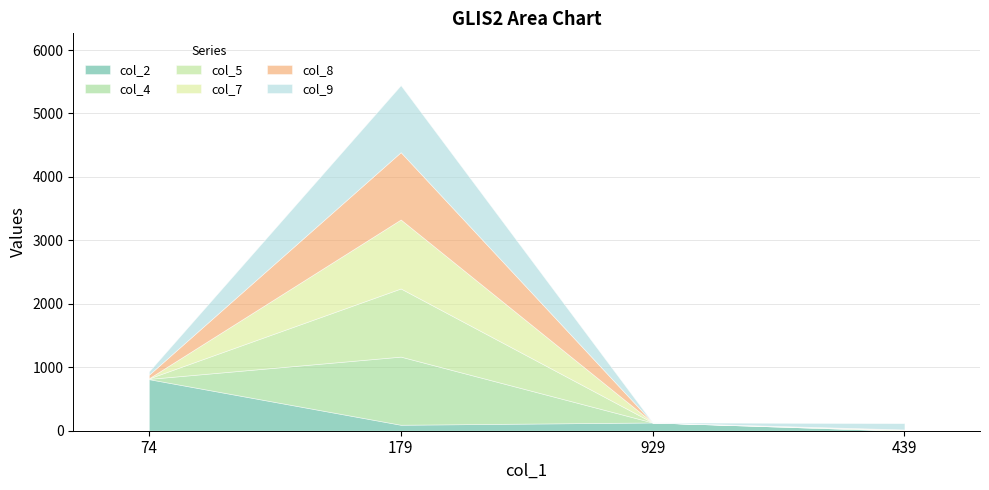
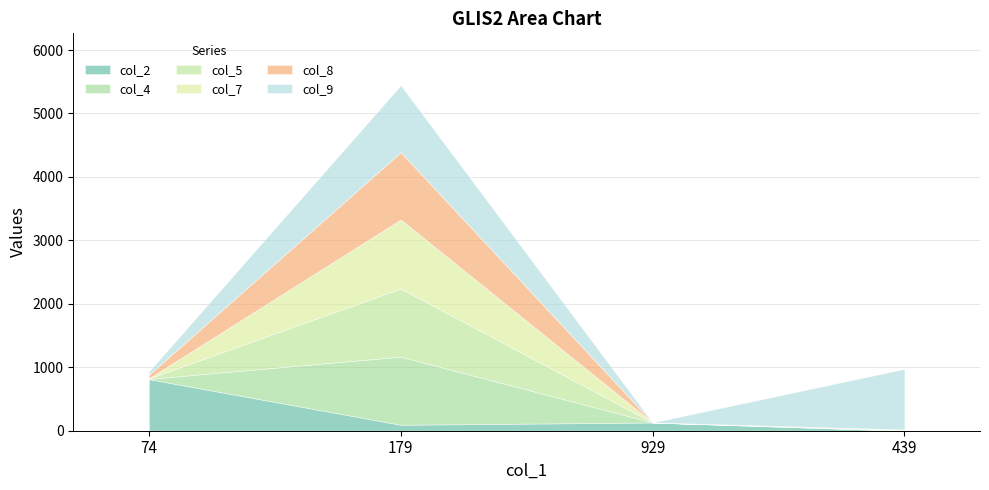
col_9, 439: 100 -> 1000
